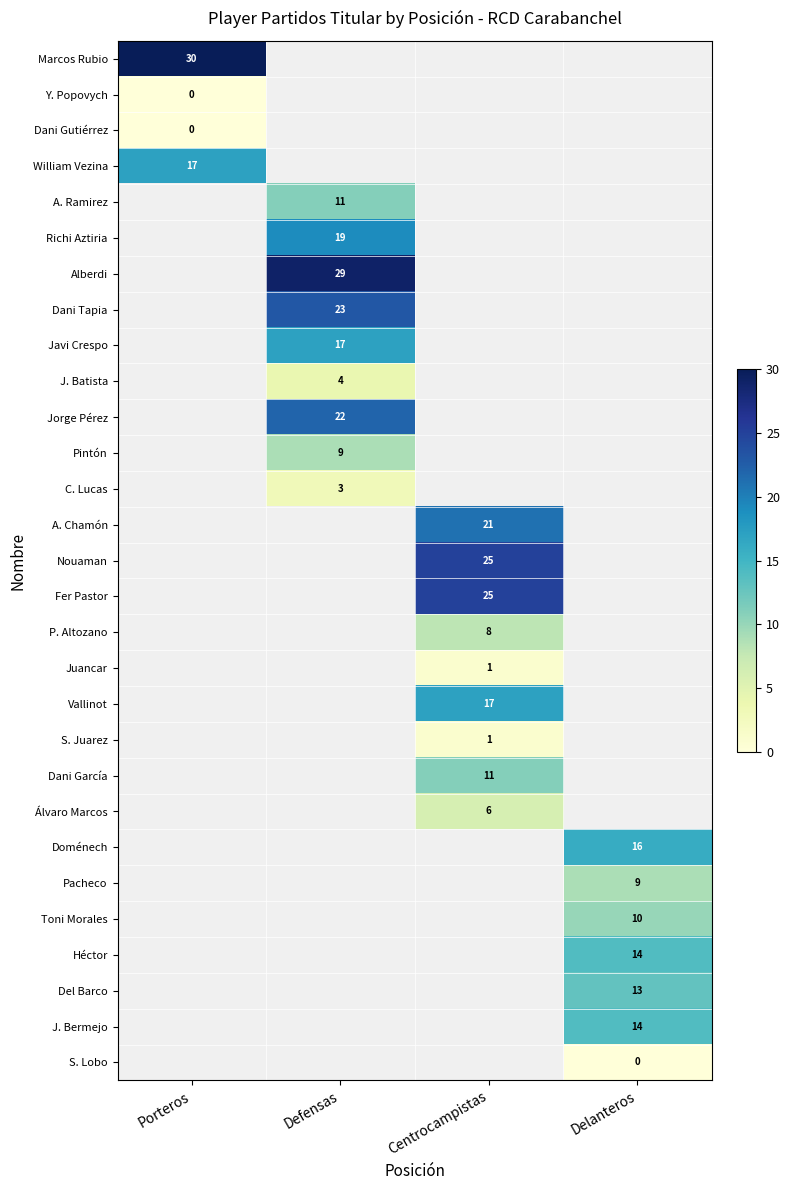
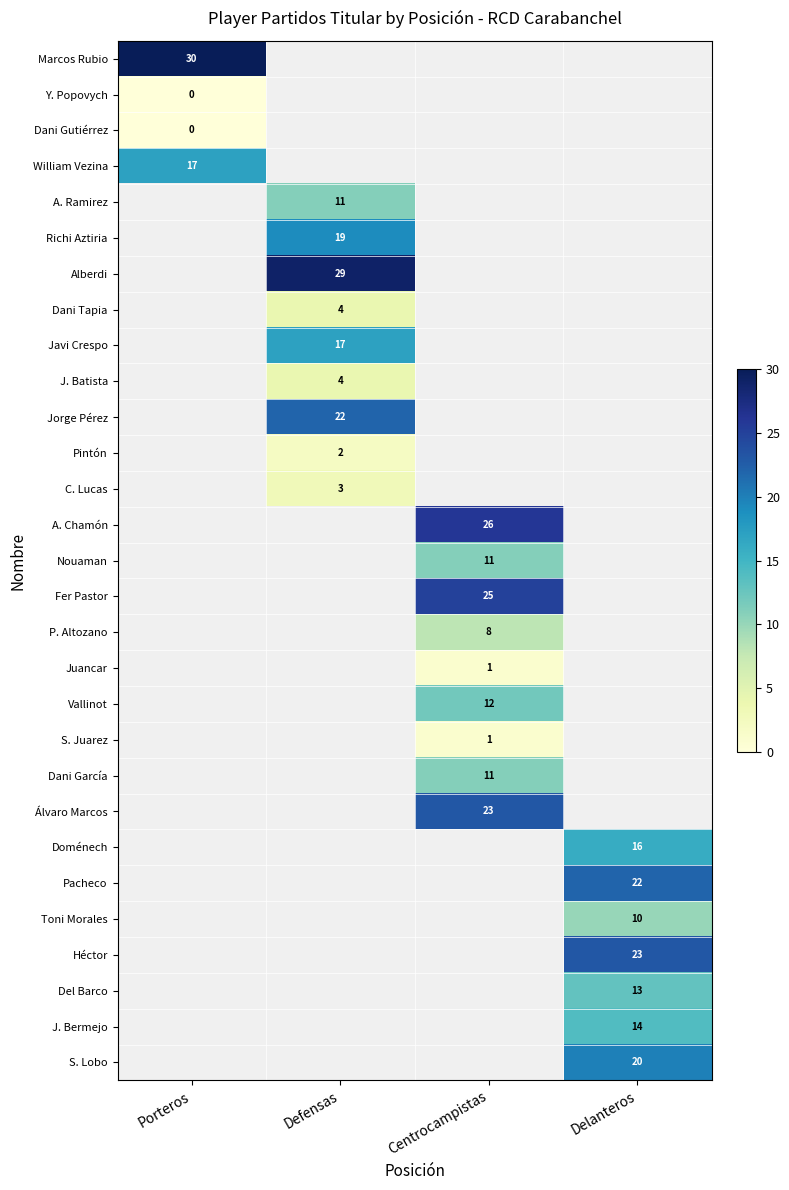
Dani Tapia, Defensas: 23 -> 4
Pintón, Defensas: 9 -> 2
A. Chamón, Centrocampistas: 21 -> 26
Nouaman, Centrocampistas: 25 -> 11
Vallinot, Centrocampistas: 17 -> 12
Álvaro Marcos, Centrocampistas: 6 -> 23
Pacheco, Delanteros: 9 -> 22
Héctor, Delanteros: 14 -> 23
S. Lobo, Delanteros: 0 -> 20
